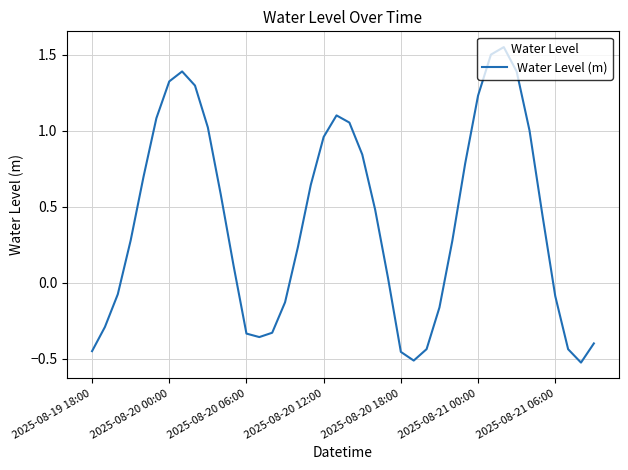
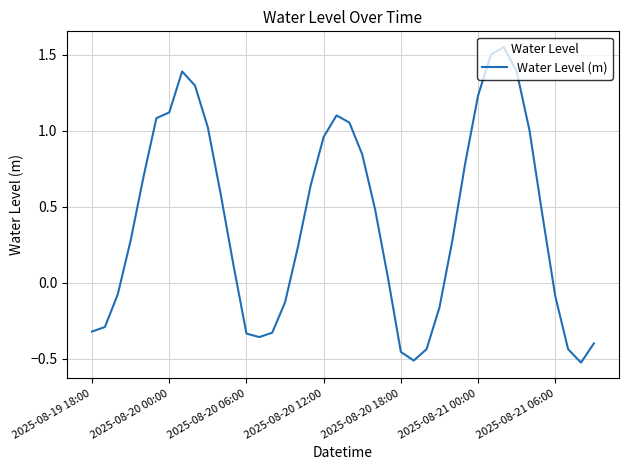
2025-08-19 18:00: -0.45 -> -0.32
2025-08-20 00:00: 1.32 -> 1.12
